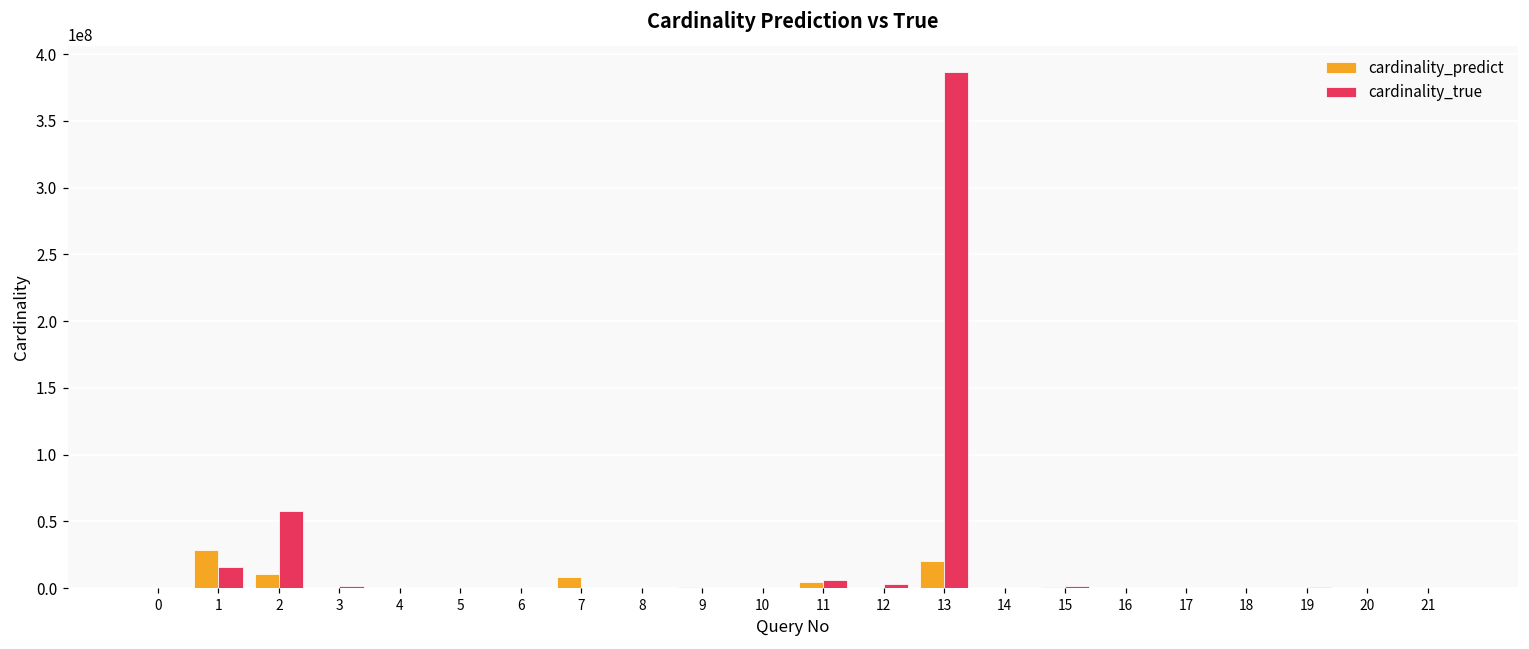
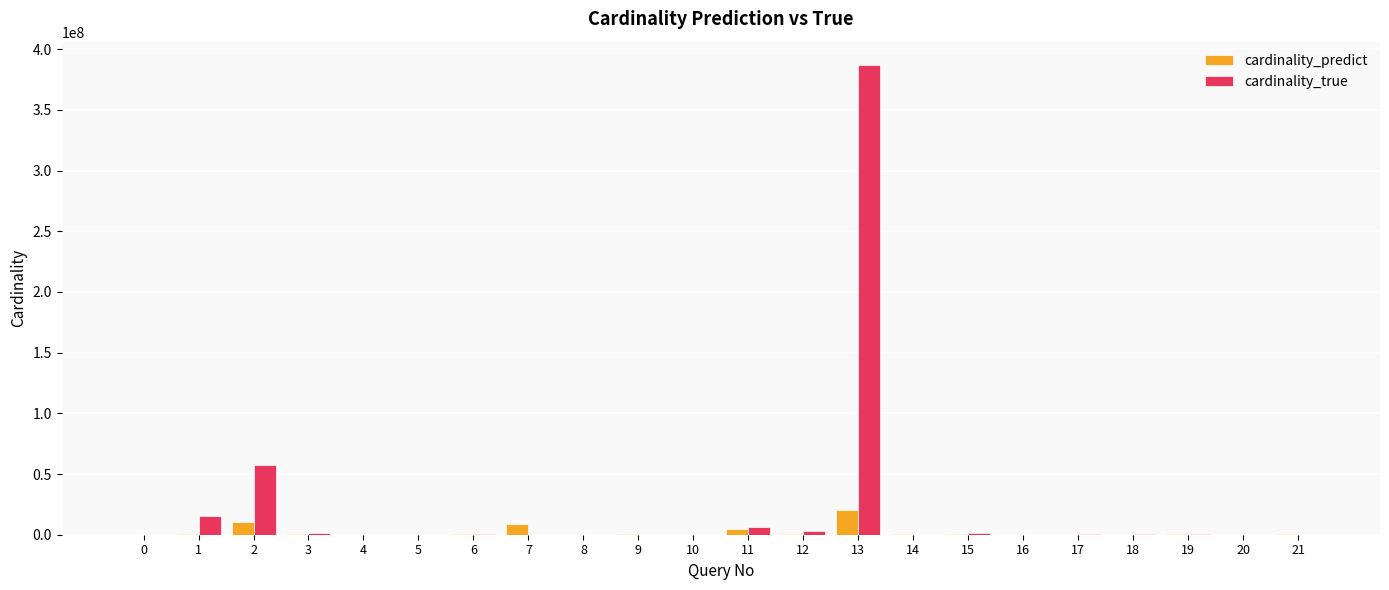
cardinality_predict, 1: 29000000 -> 1000000
